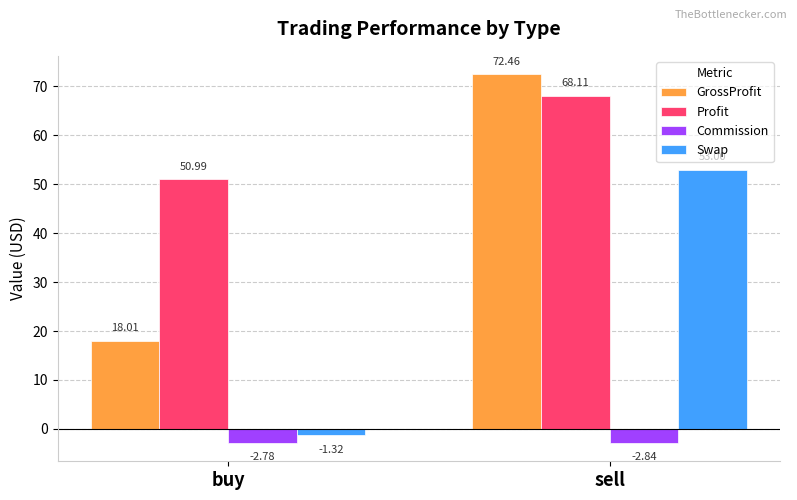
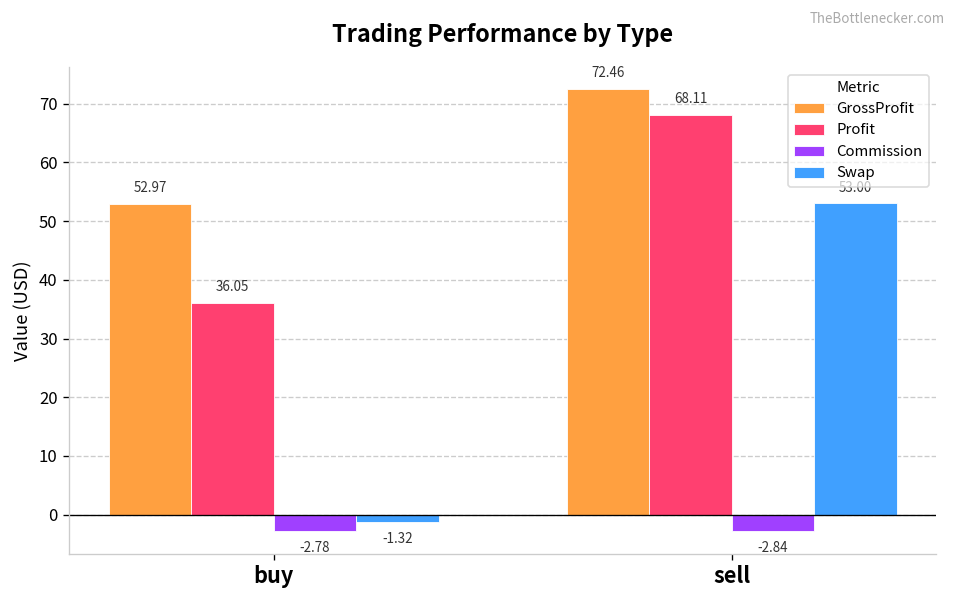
GrossProfit, buy: 18.01 -> 52.97
Profit, buy: 50.99 -> 36.05
